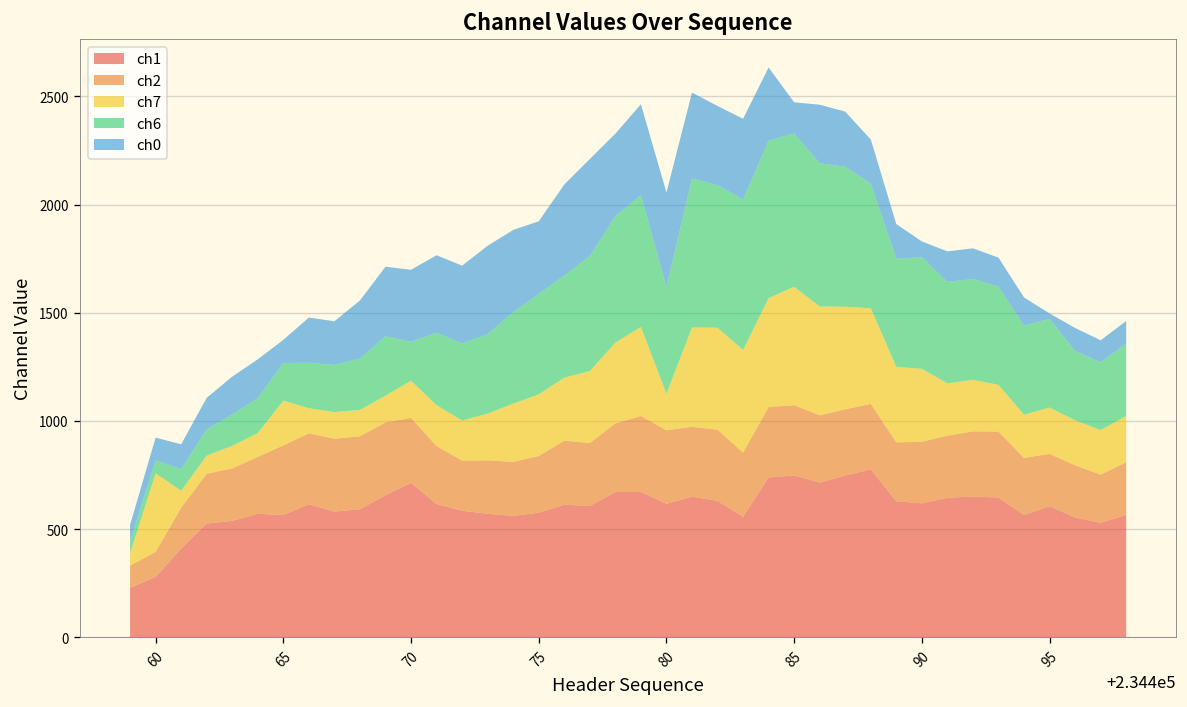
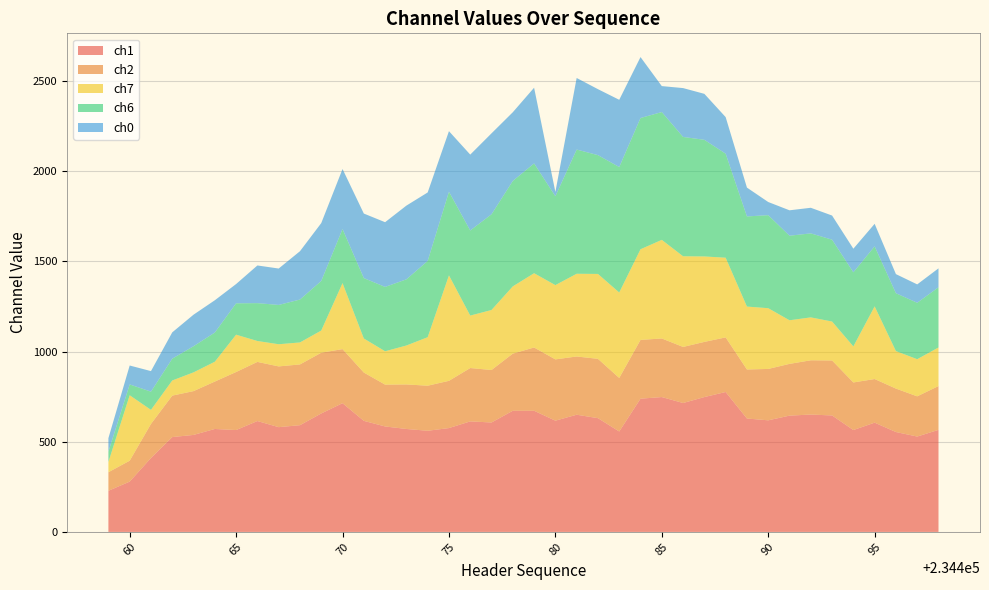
ch7, 70: 170 -> 370
ch6, 70: 180 -> 300
ch7, 75: 290 -> 590
ch7, 80: 170 -> 410
ch0, 80: 440 -> 20
ch7, 95: 210 -> 400
ch6, 95: 410 -> 330
ch0, 95: 30 -> 130
